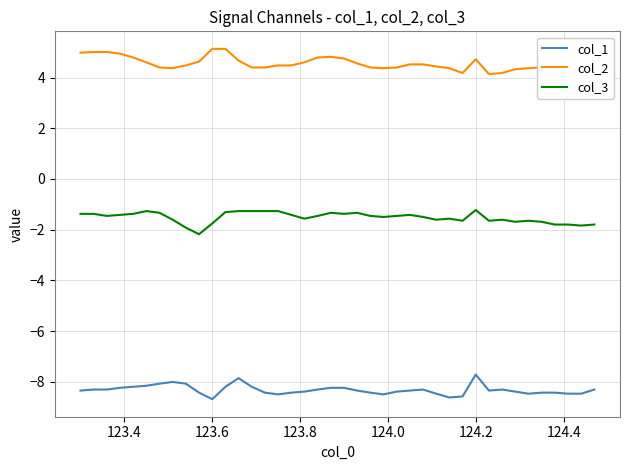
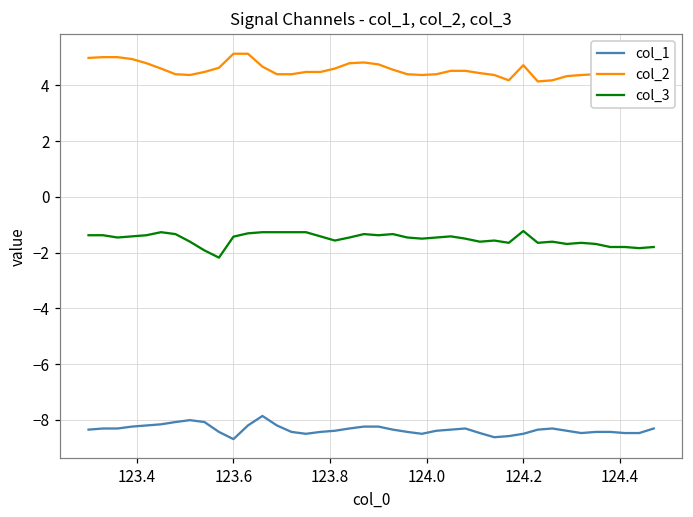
col_3, 123.6: -1.8 -> -1.4
col_1, 124.2: -7.7 -> -8.5
